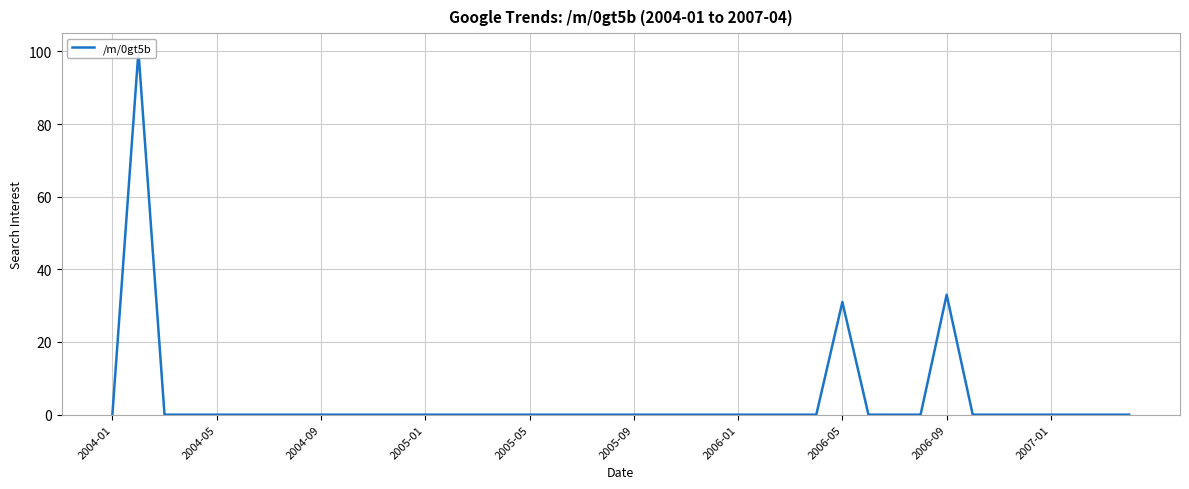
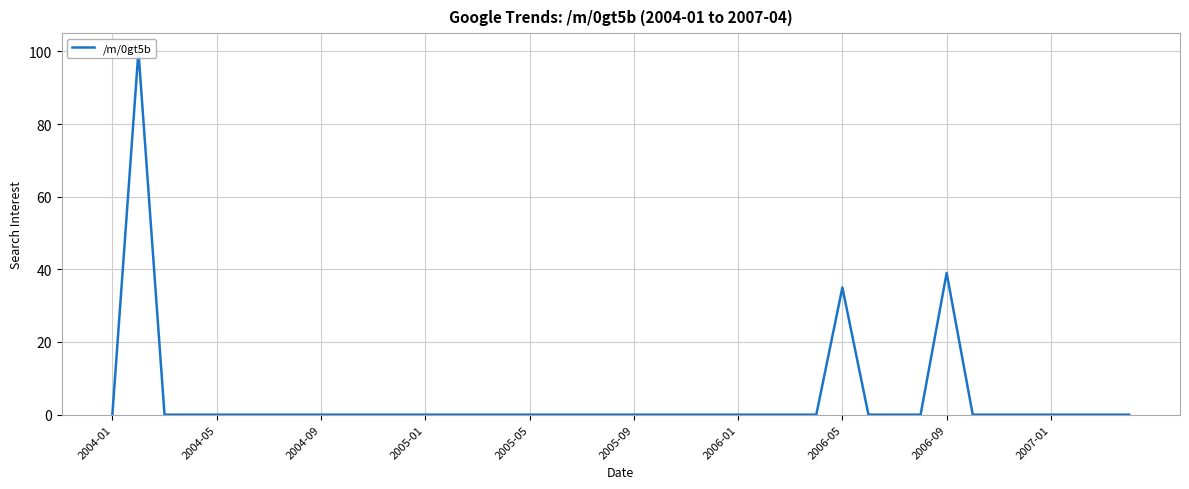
2006-05: 31 -> 35
2006-09: 33 -> 39
